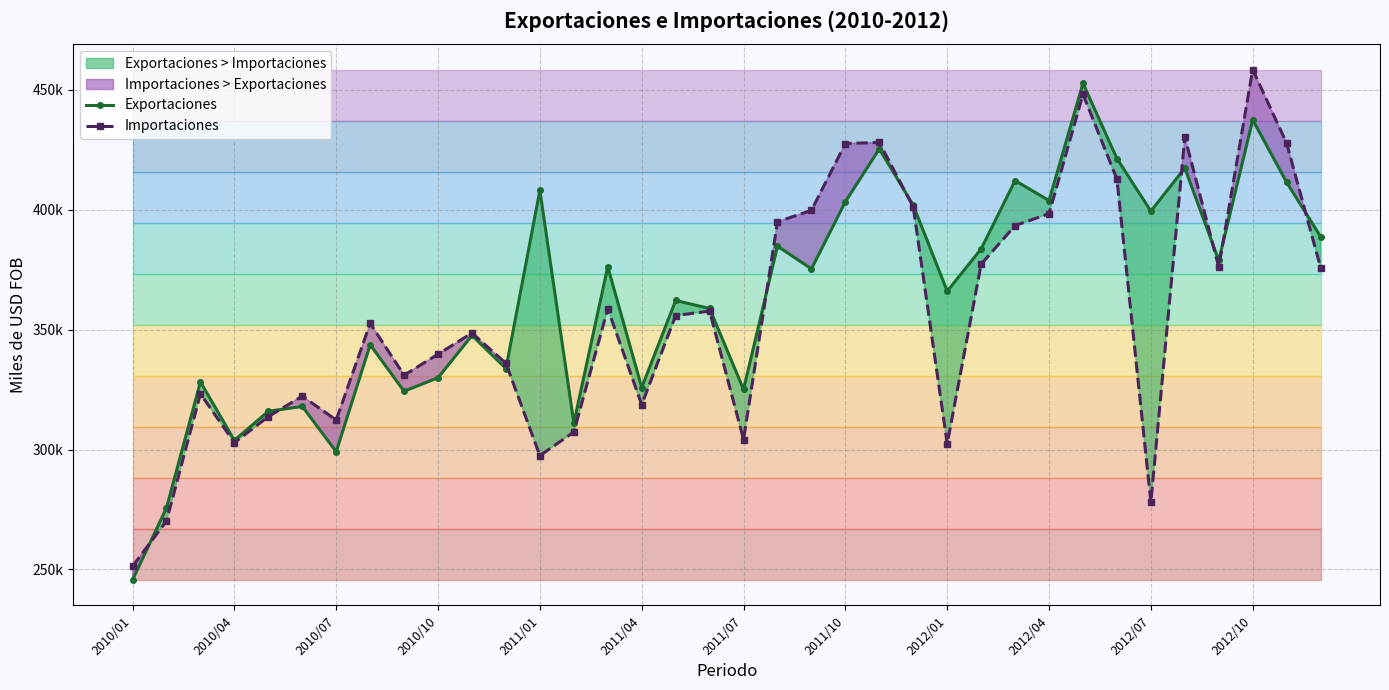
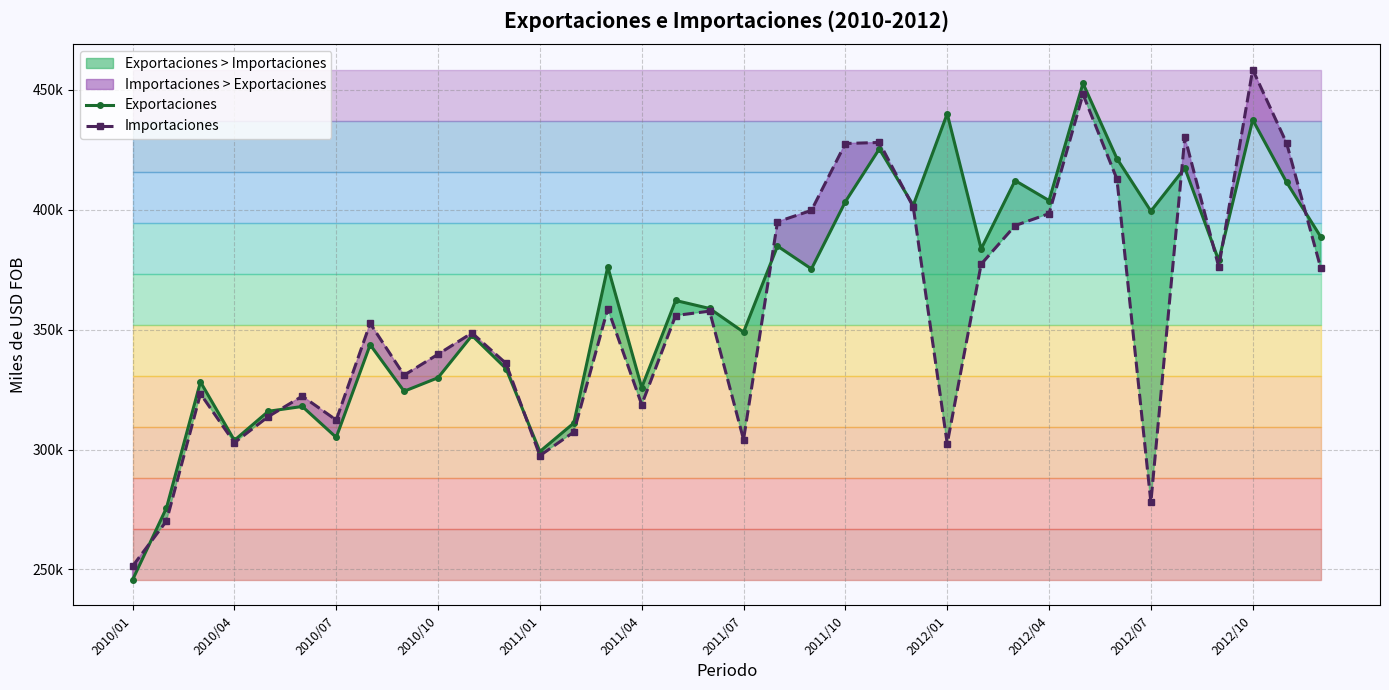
Exportaciones, 2010/07: 299000 -> 305000
Exportaciones, 2011/01: 408000 -> 299000
Exportaciones, 2011/07: 325000 -> 349000
Exportaciones, 2012/01: 366000 -> 440000
